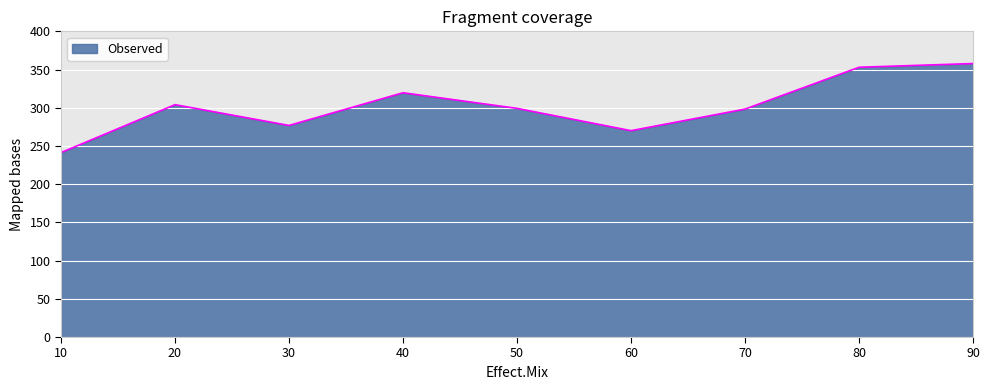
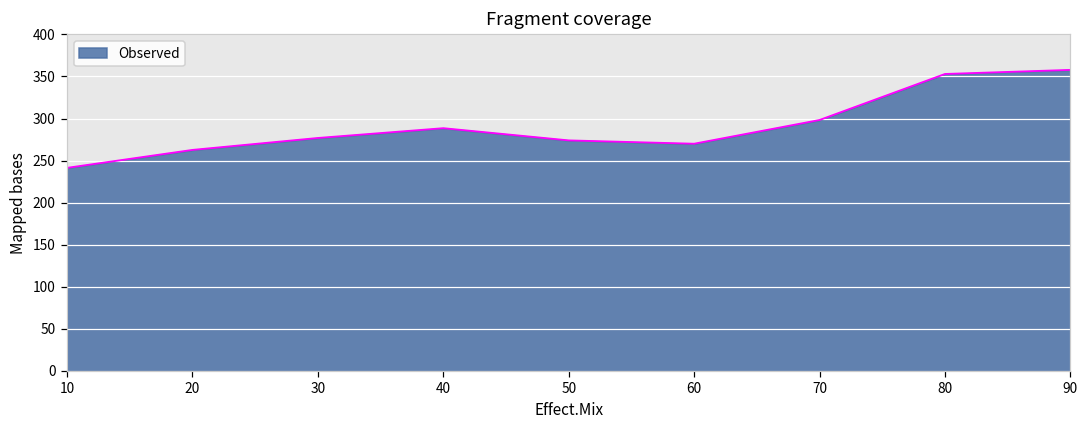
20: 300 -> 260
40: 320 -> 290
50: 300 -> 270
